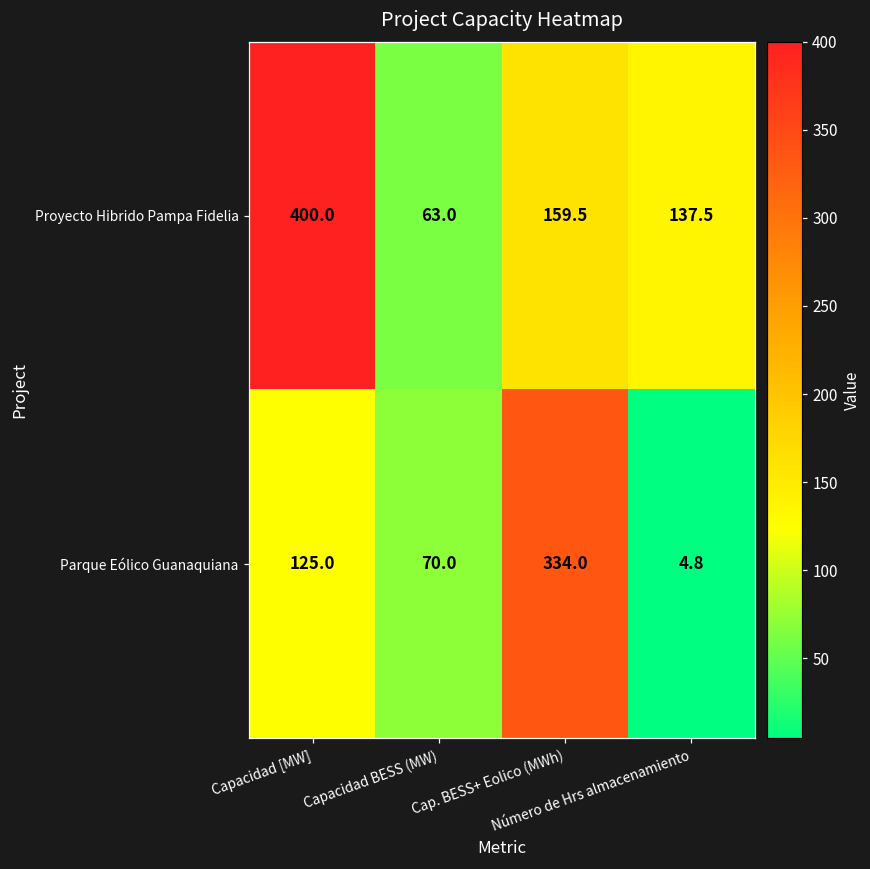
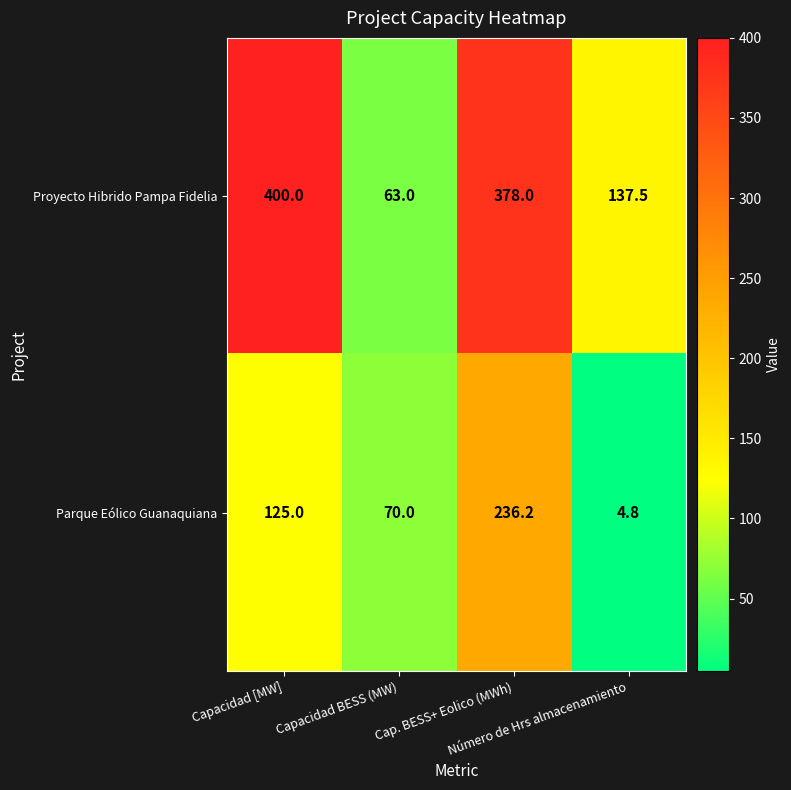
Proyecto Hibrido Pampa Fidelia, Cap. BESS+ Eolico (MWh): 159.5 -> 378.0
Parque Eólico Guanaquiana, Cap. BESS+ Eolico (MWh): 334.0 -> 236.2
